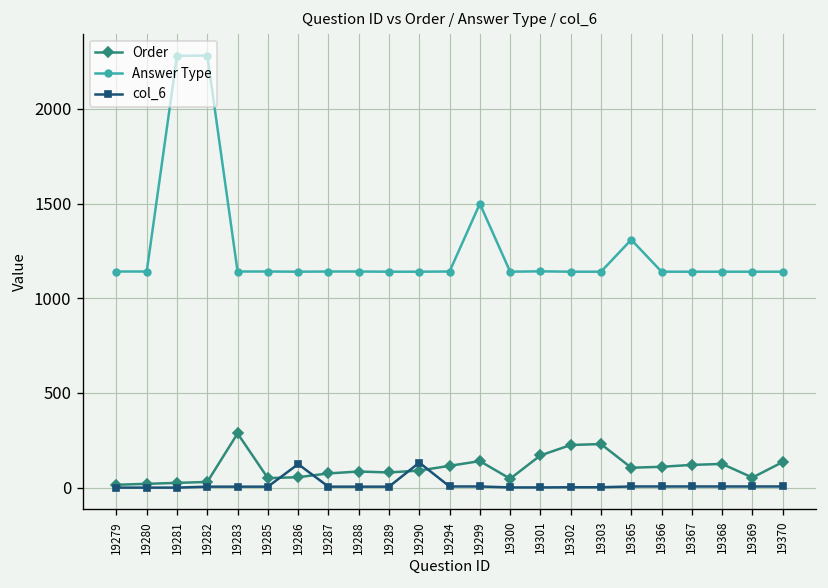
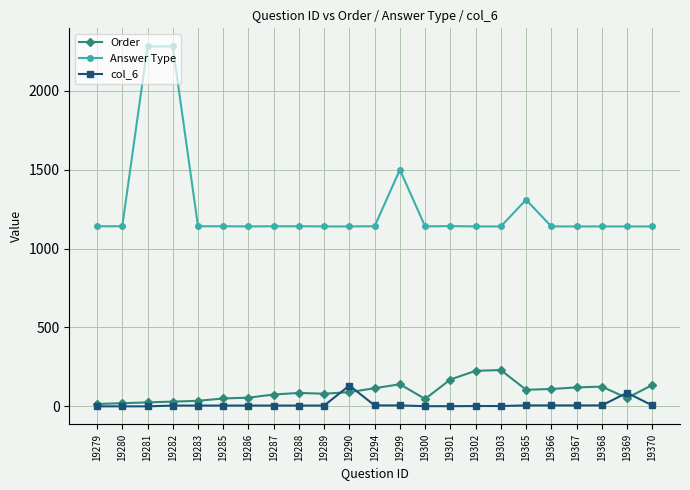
Order, 19283: 290 -> 40
col_6, 19286: 120 -> 10
col_6, 19369: 10 -> 90
